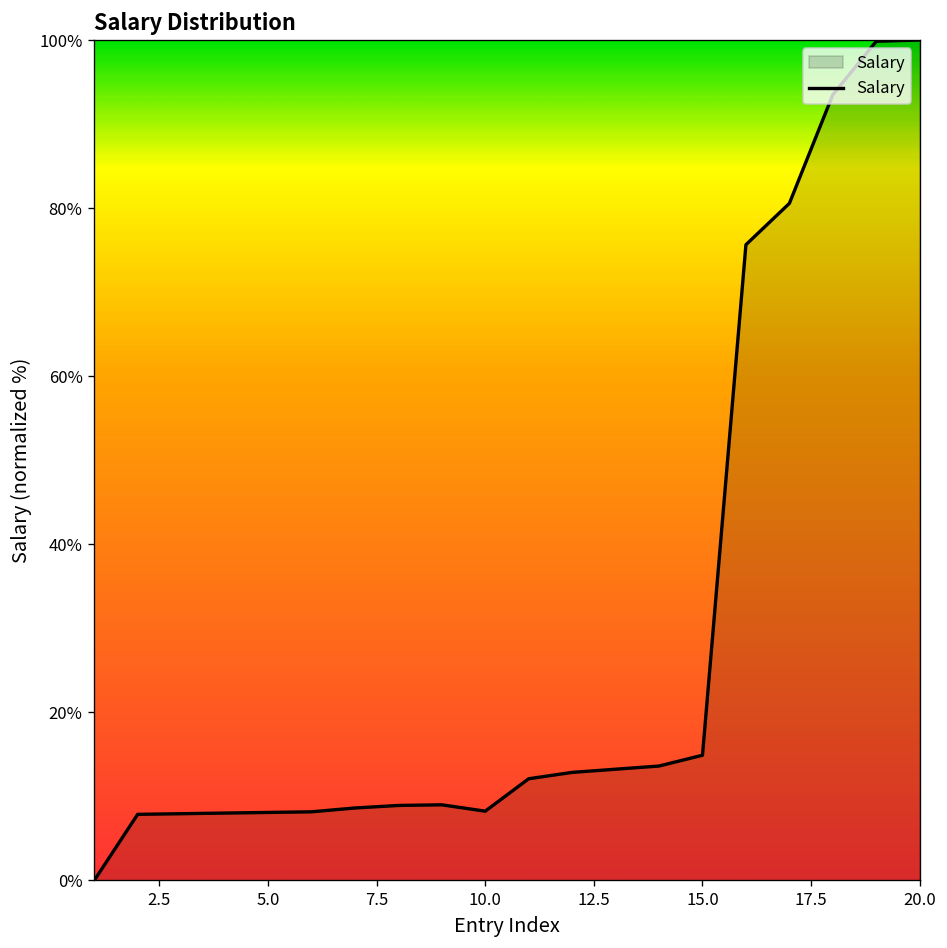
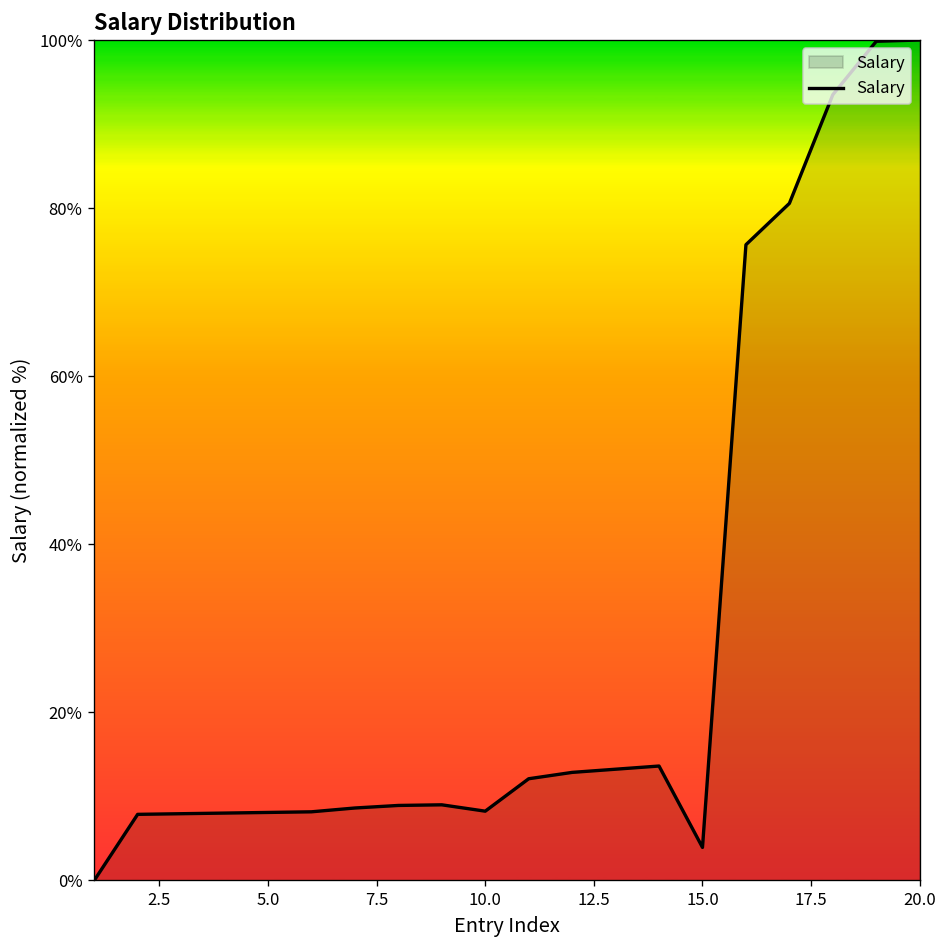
15.0: 15% -> 4%
